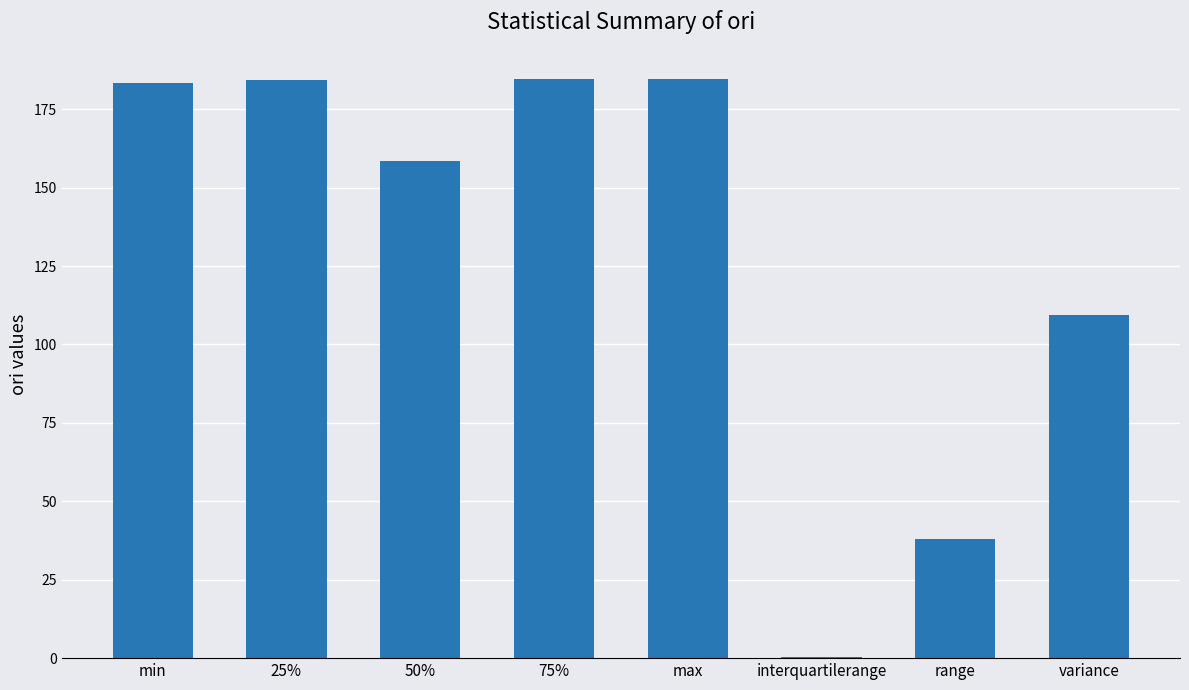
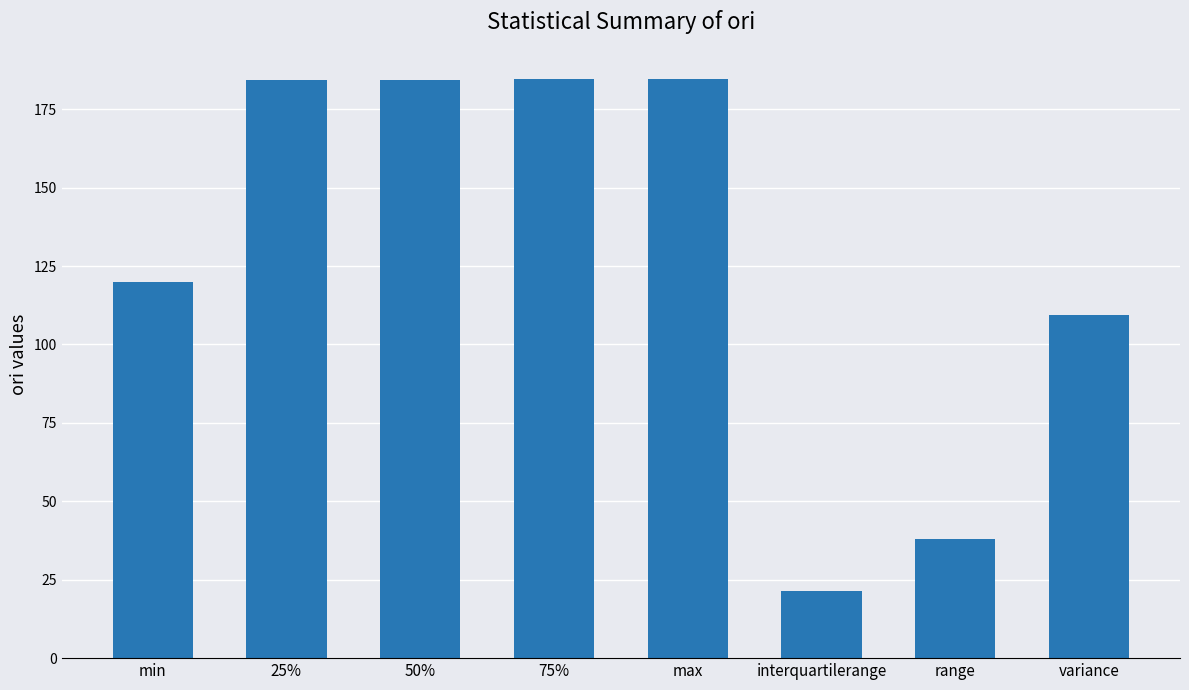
min: 183 -> 120
50%: 158 -> 184
interquartilerange: 0 -> 21
